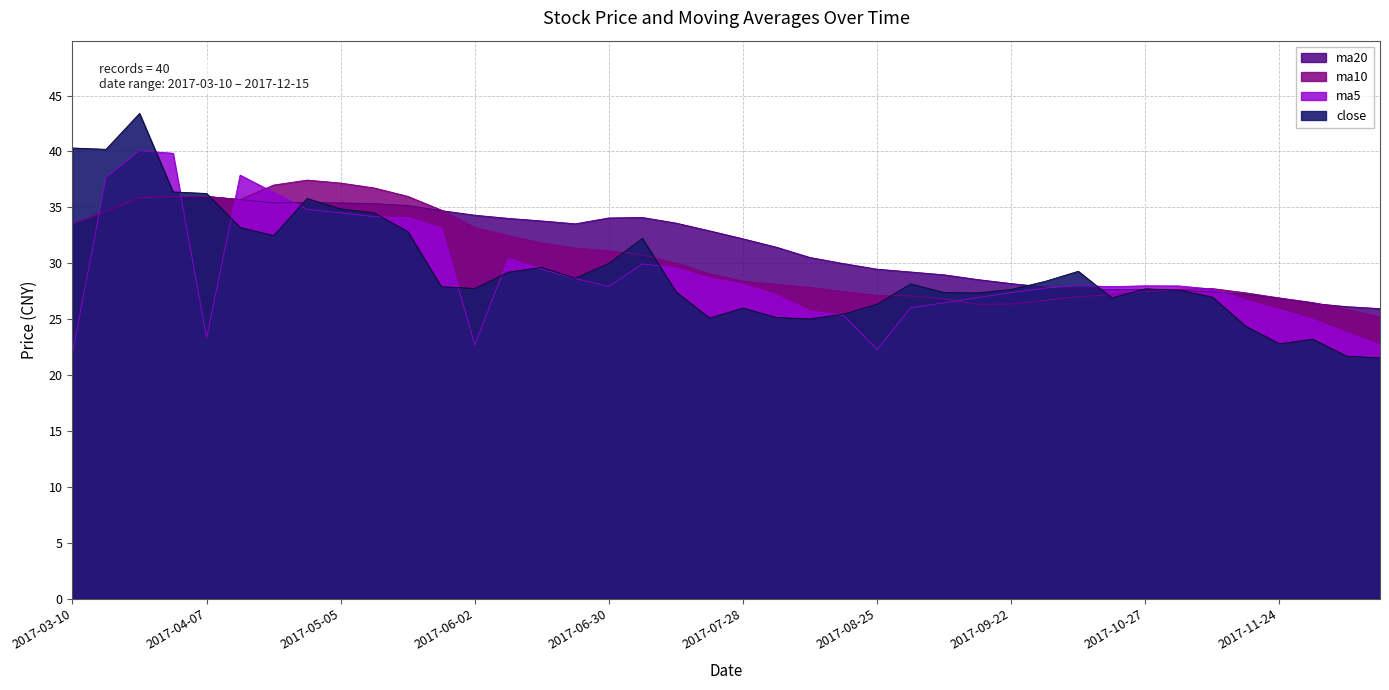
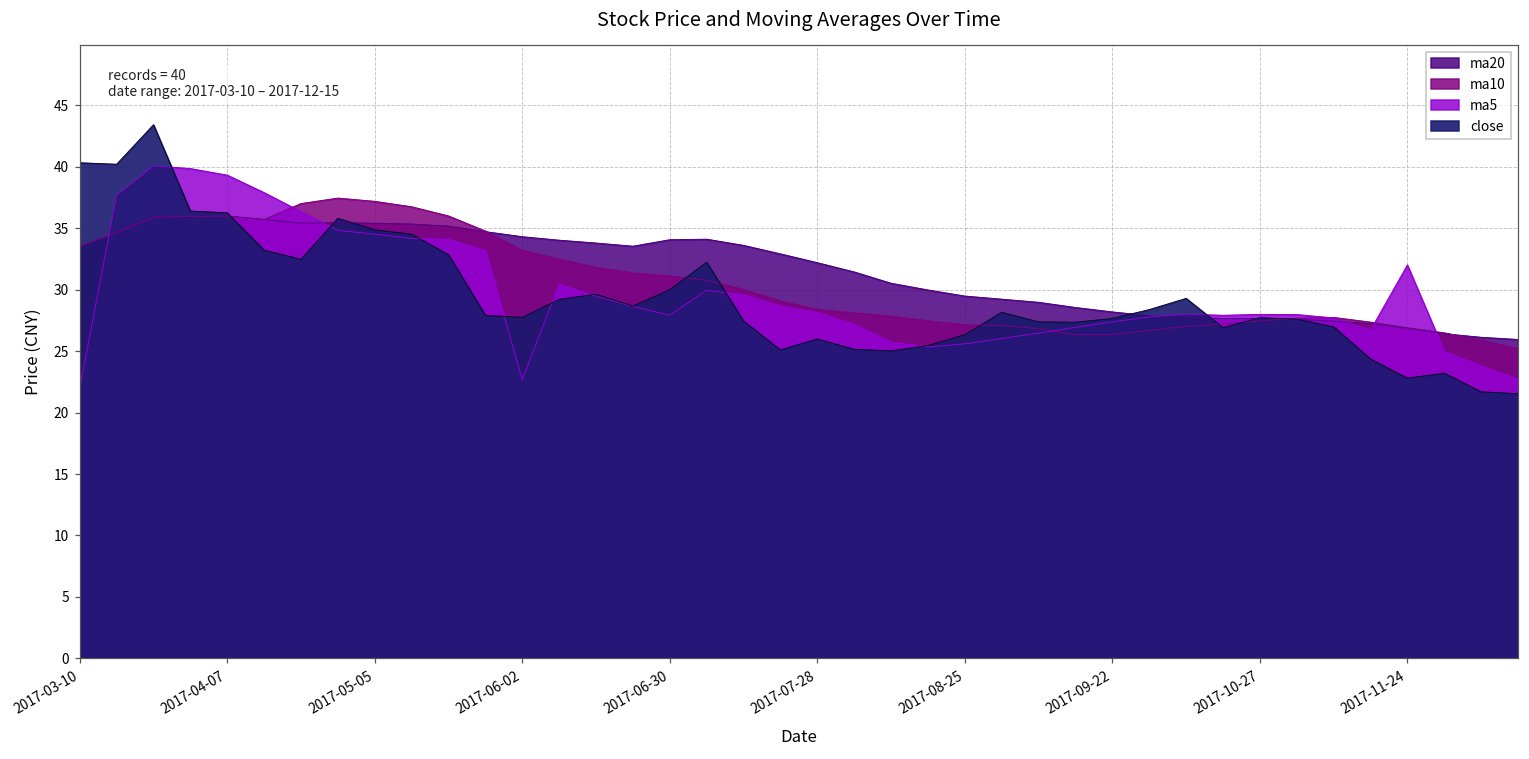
ma5, 2017-04-07: 23.3 -> 39.3
ma5, 2017-08-25: 22.3 -> 25.6
ma5, 2017-11-24: 25.9 -> 32.0
